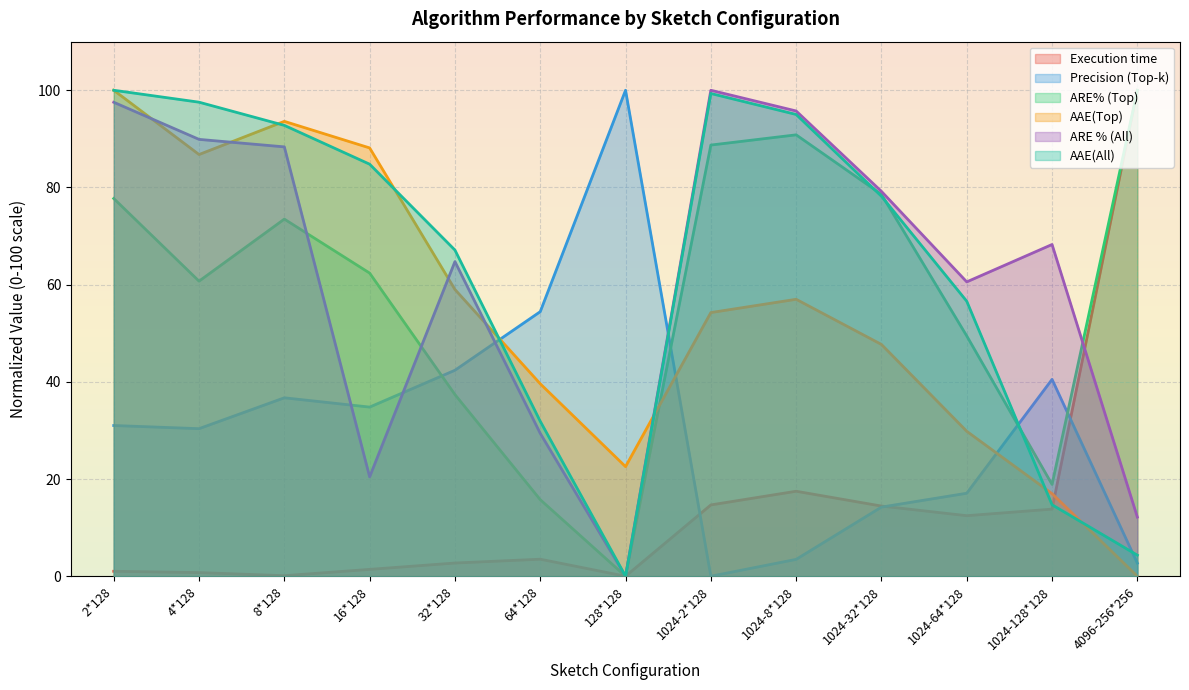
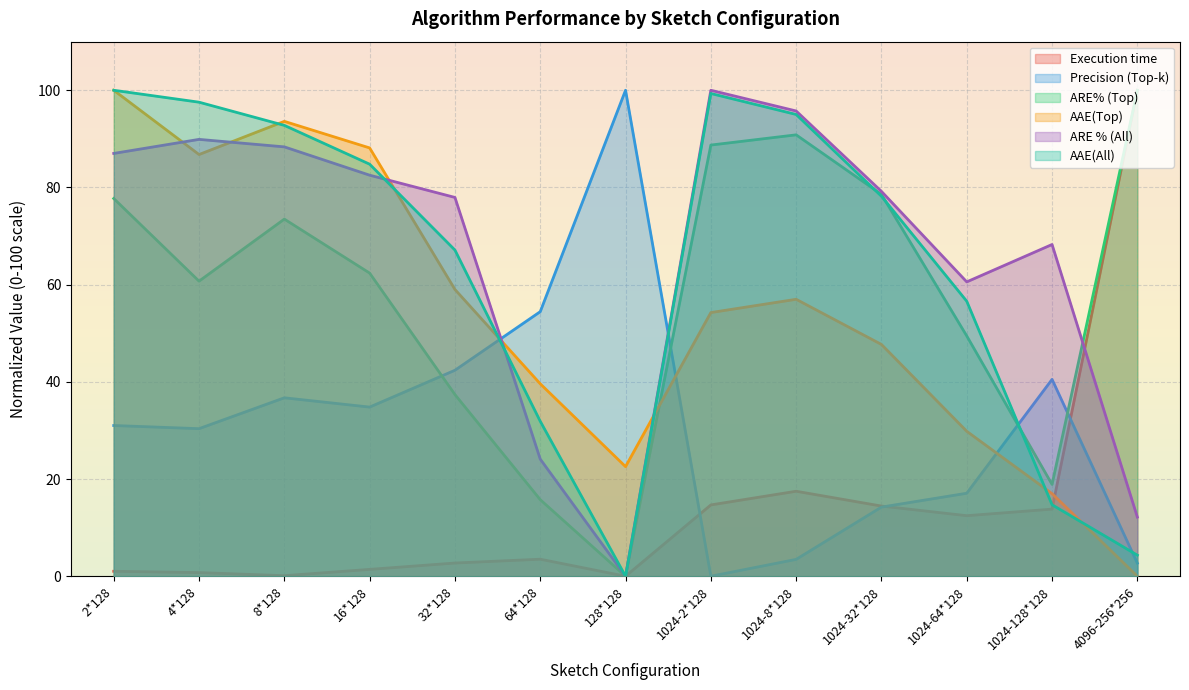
ARE % (All), 2*128: 98 -> 87
ARE % (All), 16*128: 20 -> 83
ARE % (All), 32*128: 65 -> 78
ARE % (All), 64*128: 29 -> 24
